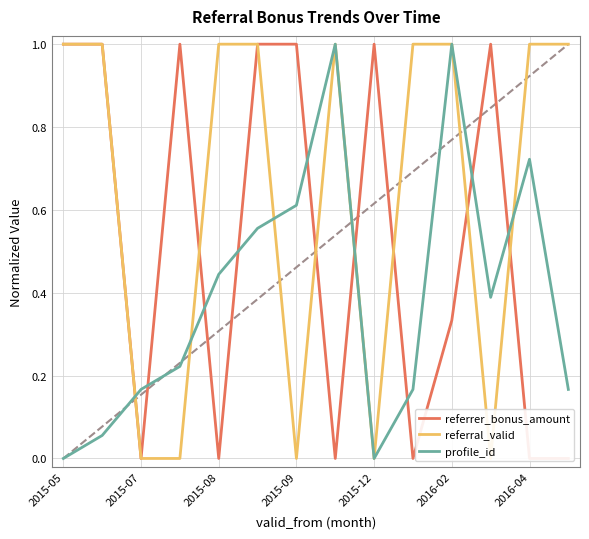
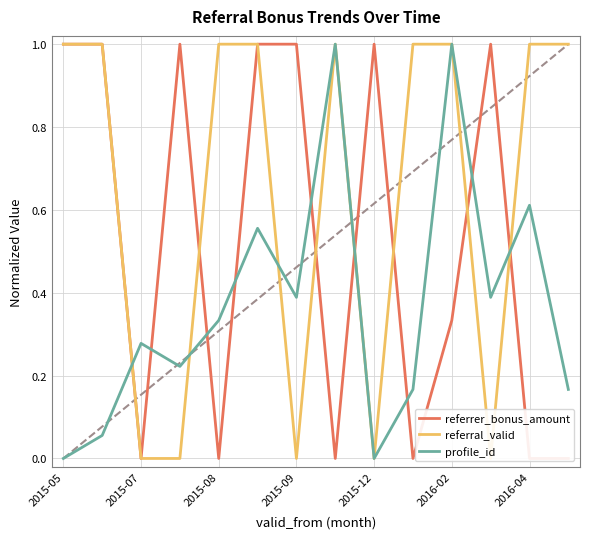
profile_id, 2015-07: 0.17 -> 0.28
profile_id, 2015-08: 0.44 -> 0.33
profile_id, 2015-09: 0.61 -> 0.39
profile_id, 2016-04: 0.72 -> 0.61
